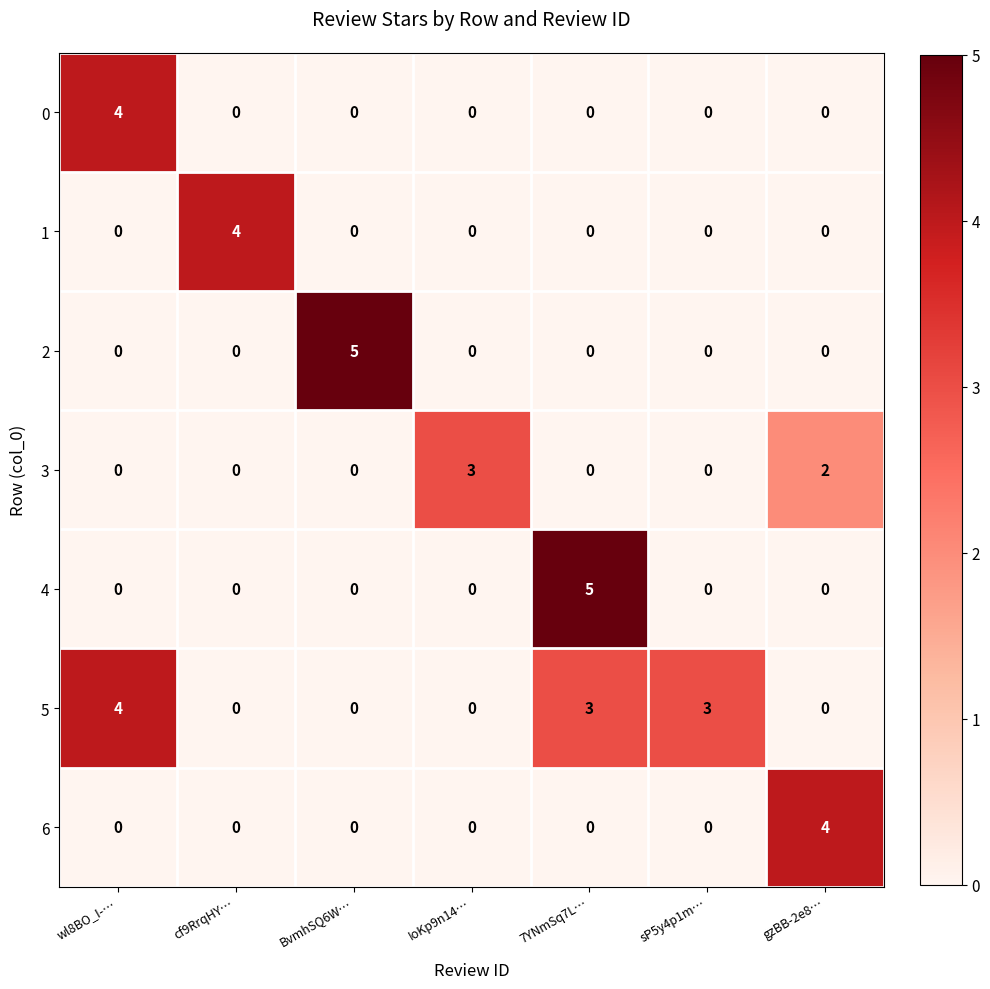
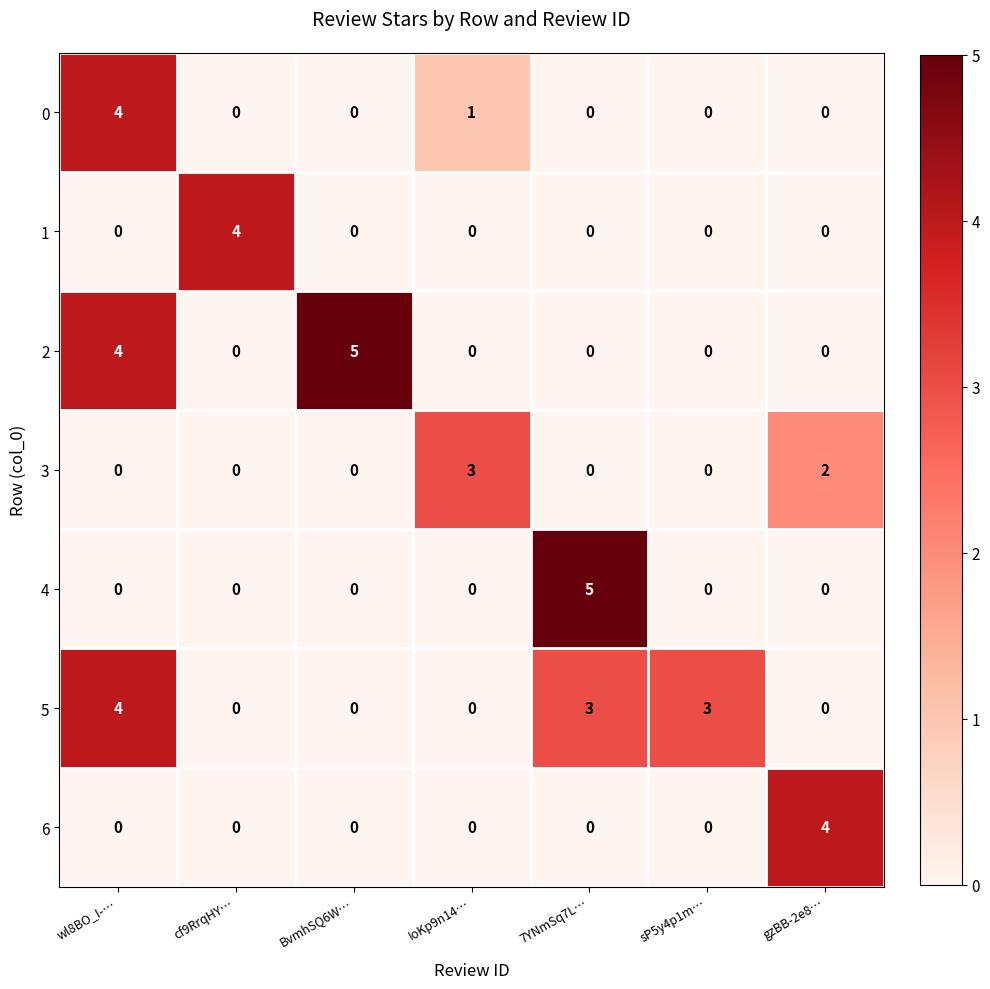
0, IoKp9n14…: 0 -> 1
2, wl8BO_I-…: 0 -> 4
